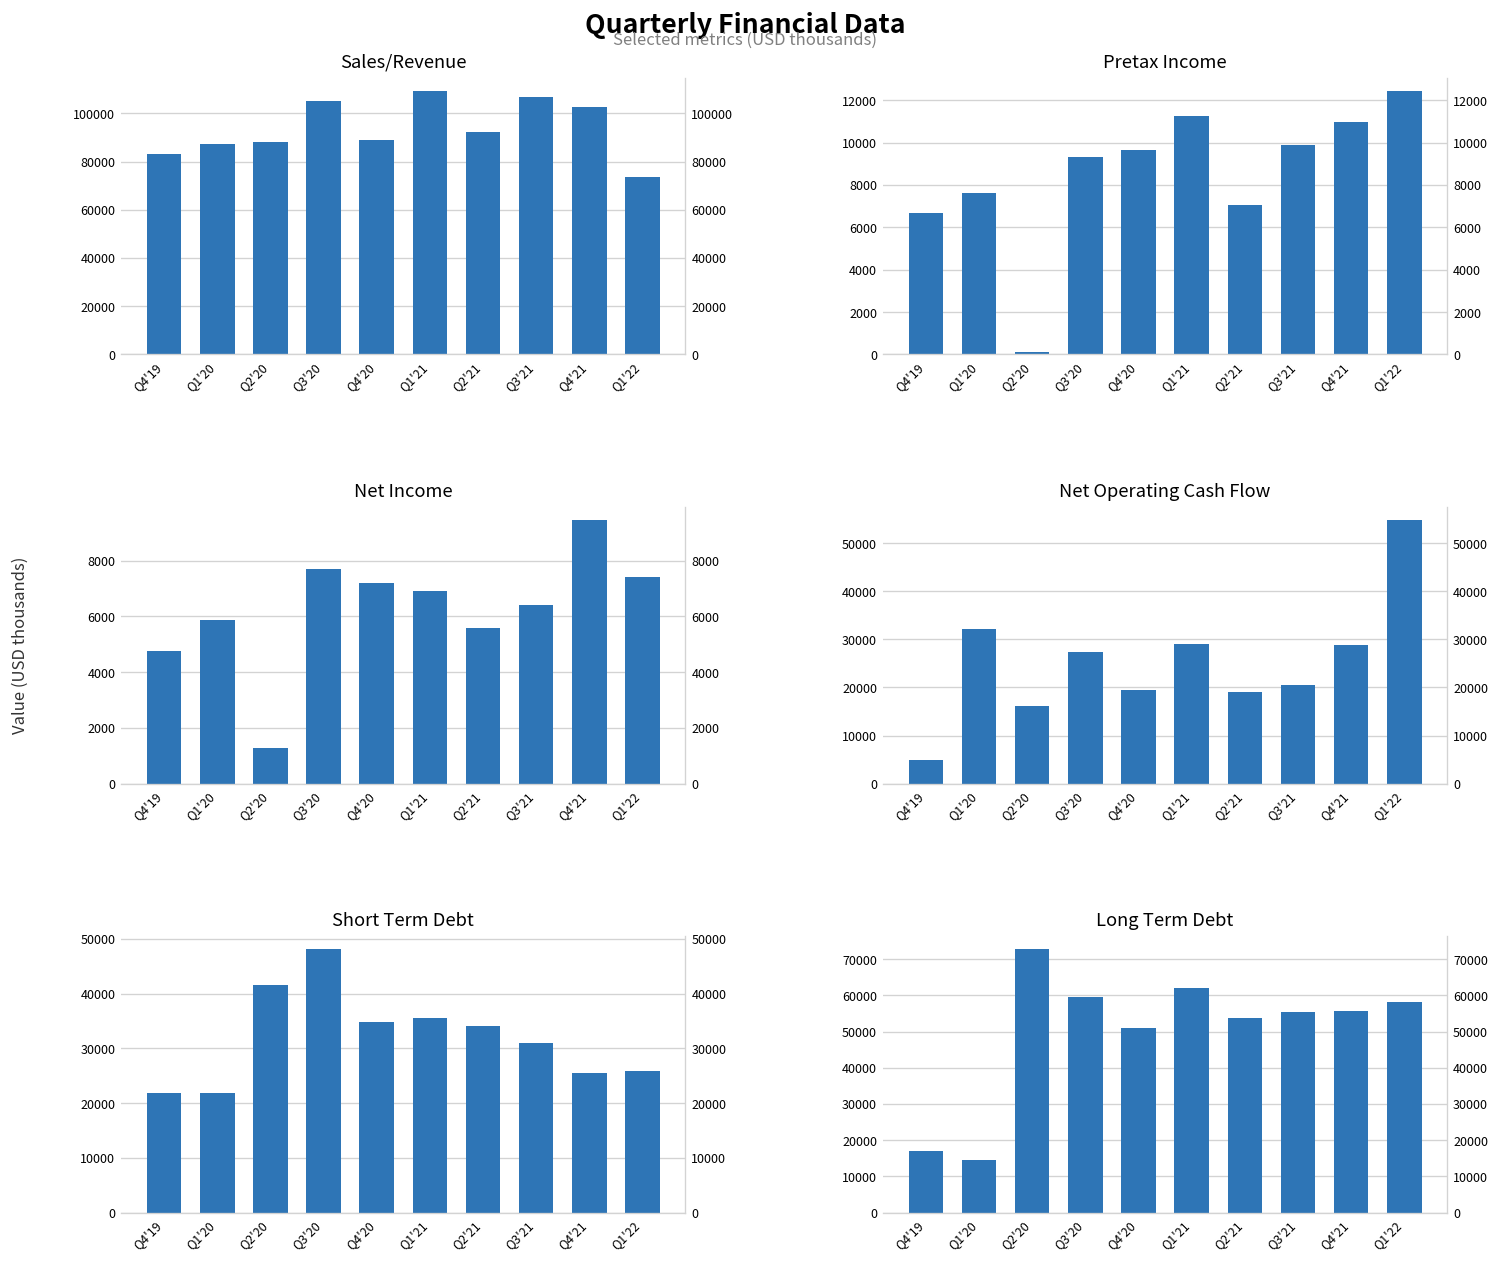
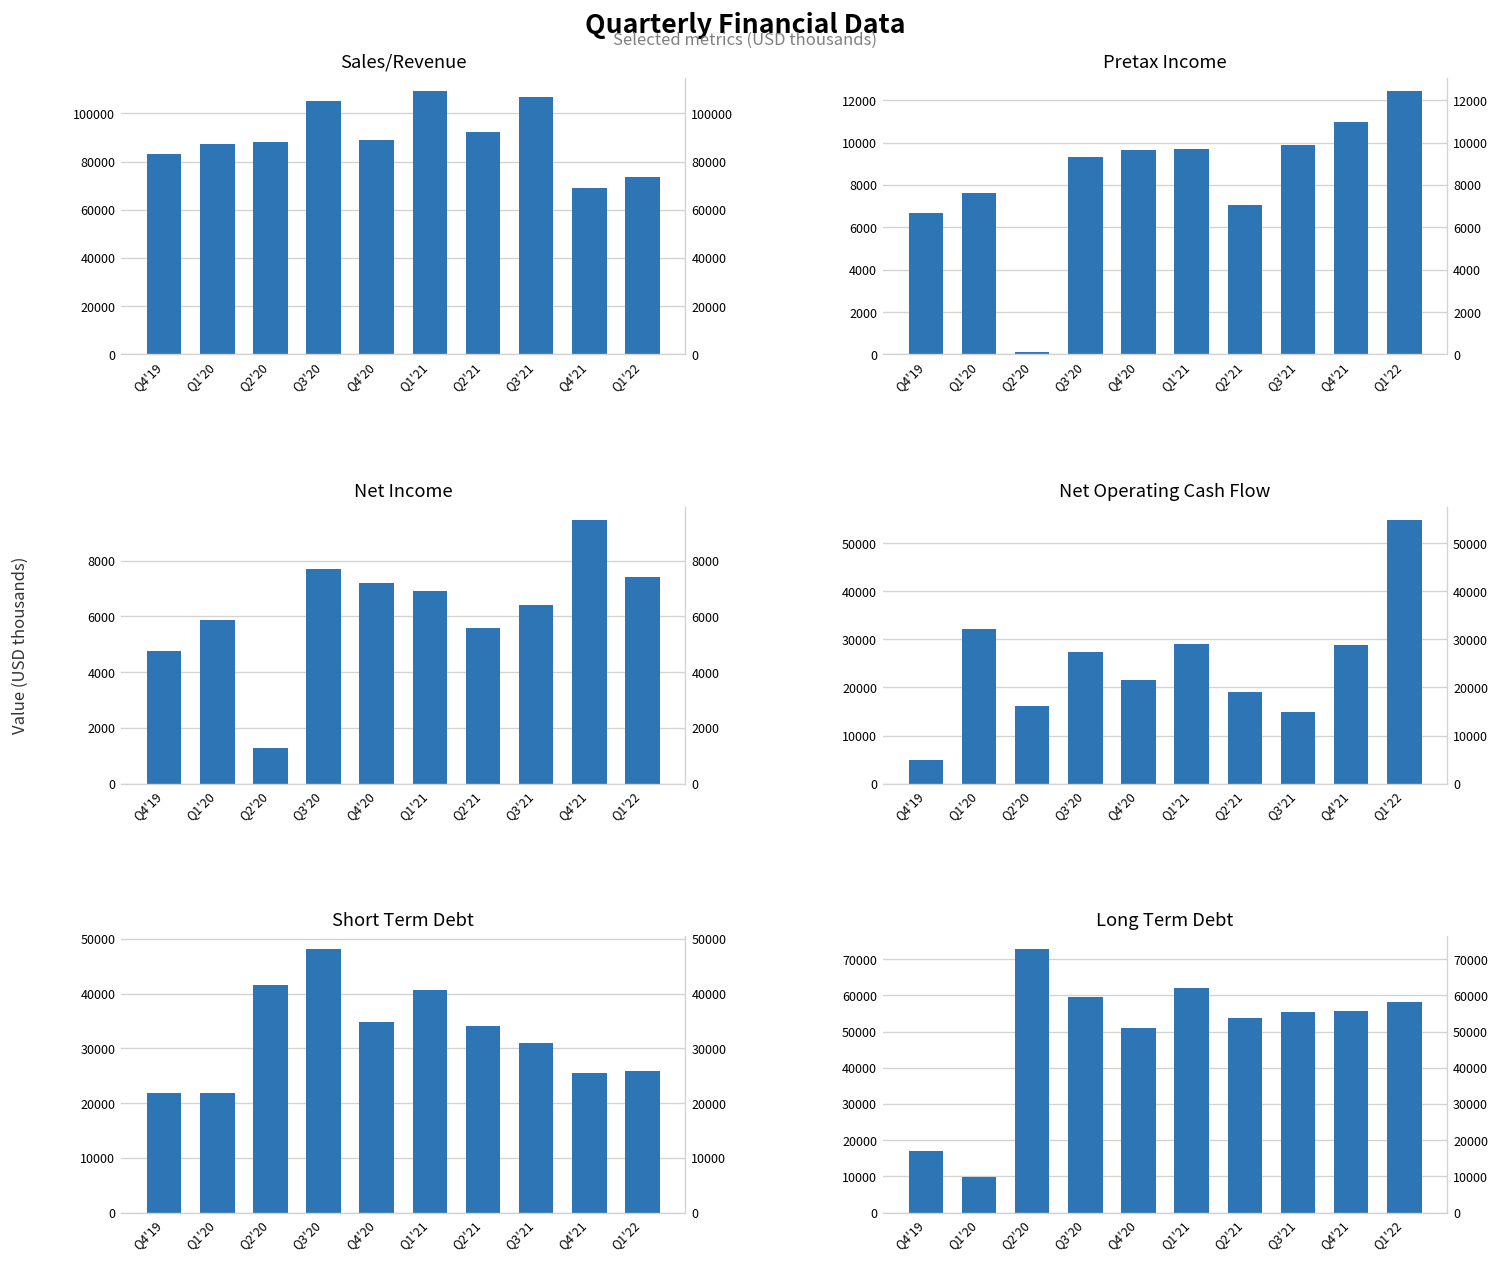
Sales/Revenue, Q4'21: 103000 -> 69000
Pretax Income, Q1'21: 11200 -> 9700
Net Operating Cash Flow, Q4'20: 20000 -> 22000
Net Operating Cash Flow, Q3'21: 21000 -> 15000
Short Term Debt, Q1'21: 36000 -> 41000
Long Term Debt, Q1'20: 15000 -> 10000
